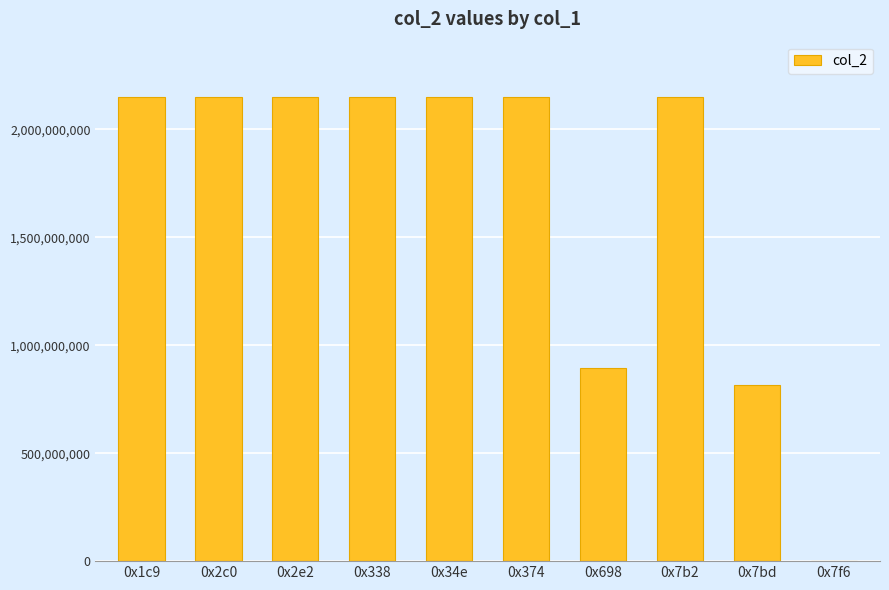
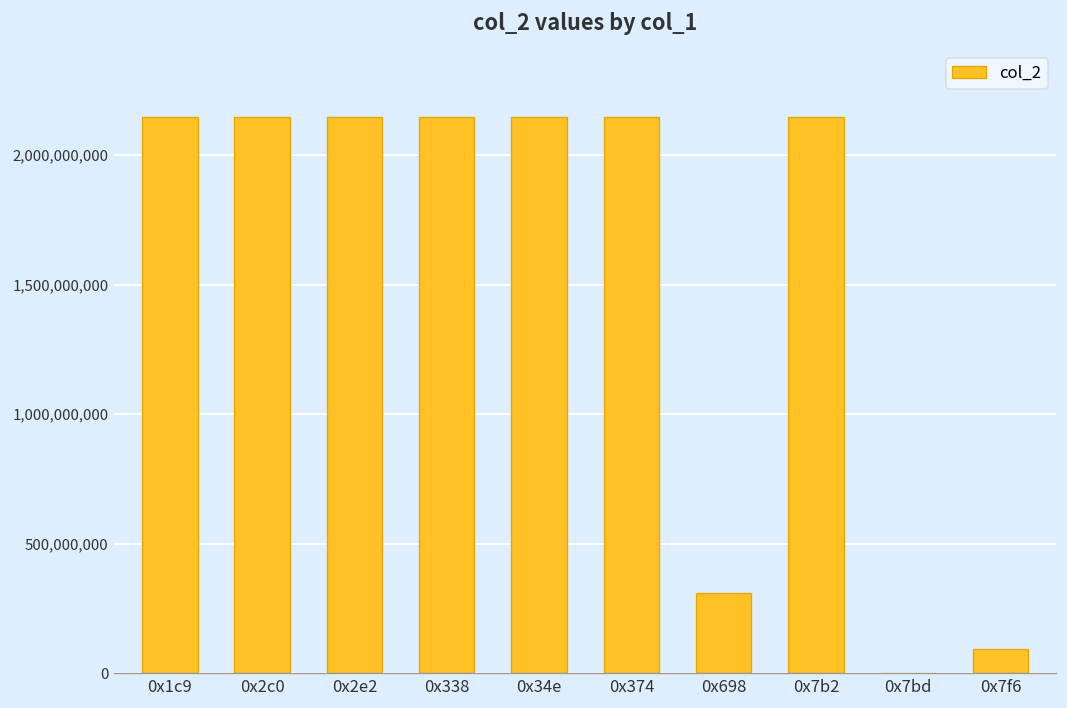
0x698: 890,000,000 -> 310,000,000
0x7bd: 810,000,000 -> 0
0x7f6: 0 -> 90,000,000
